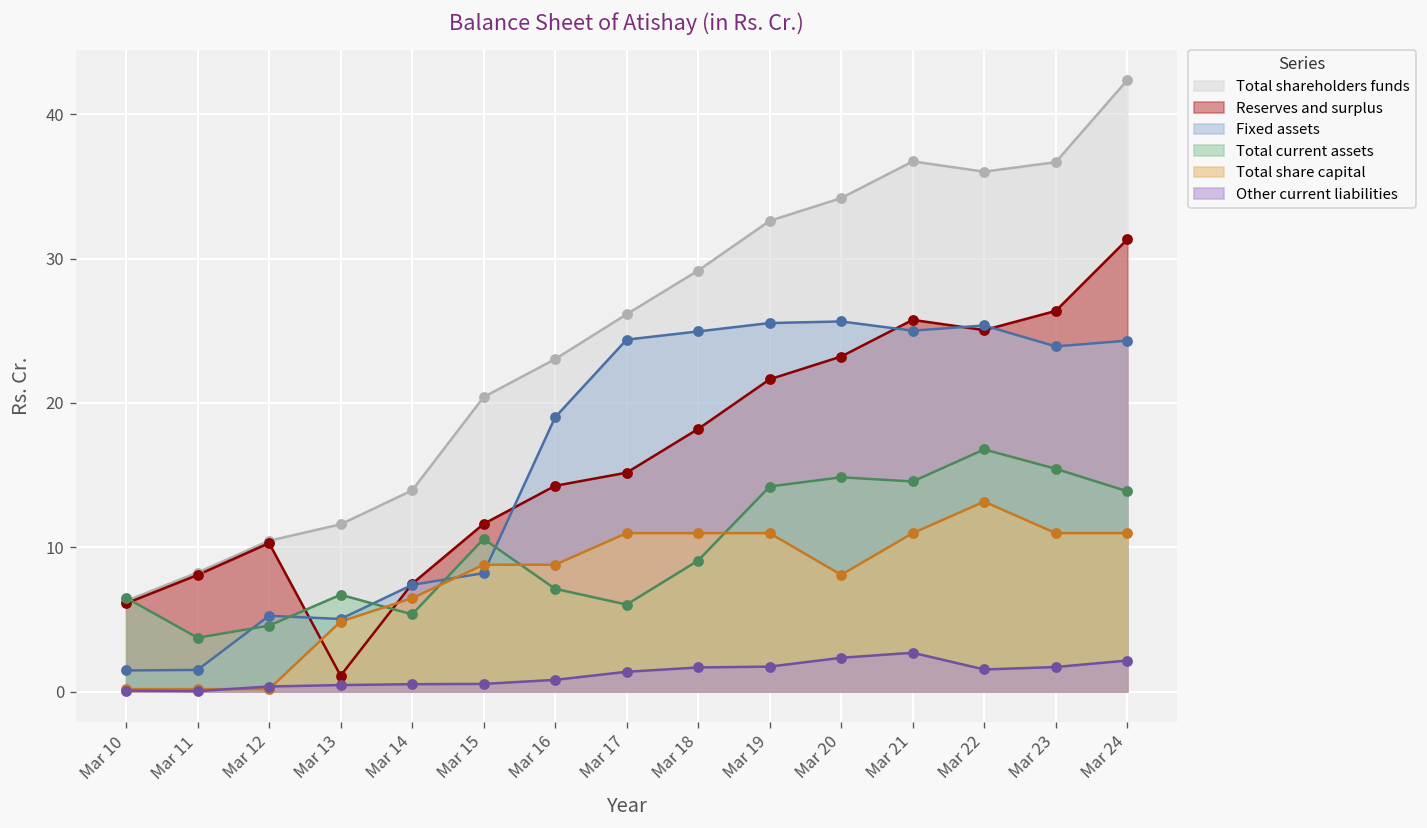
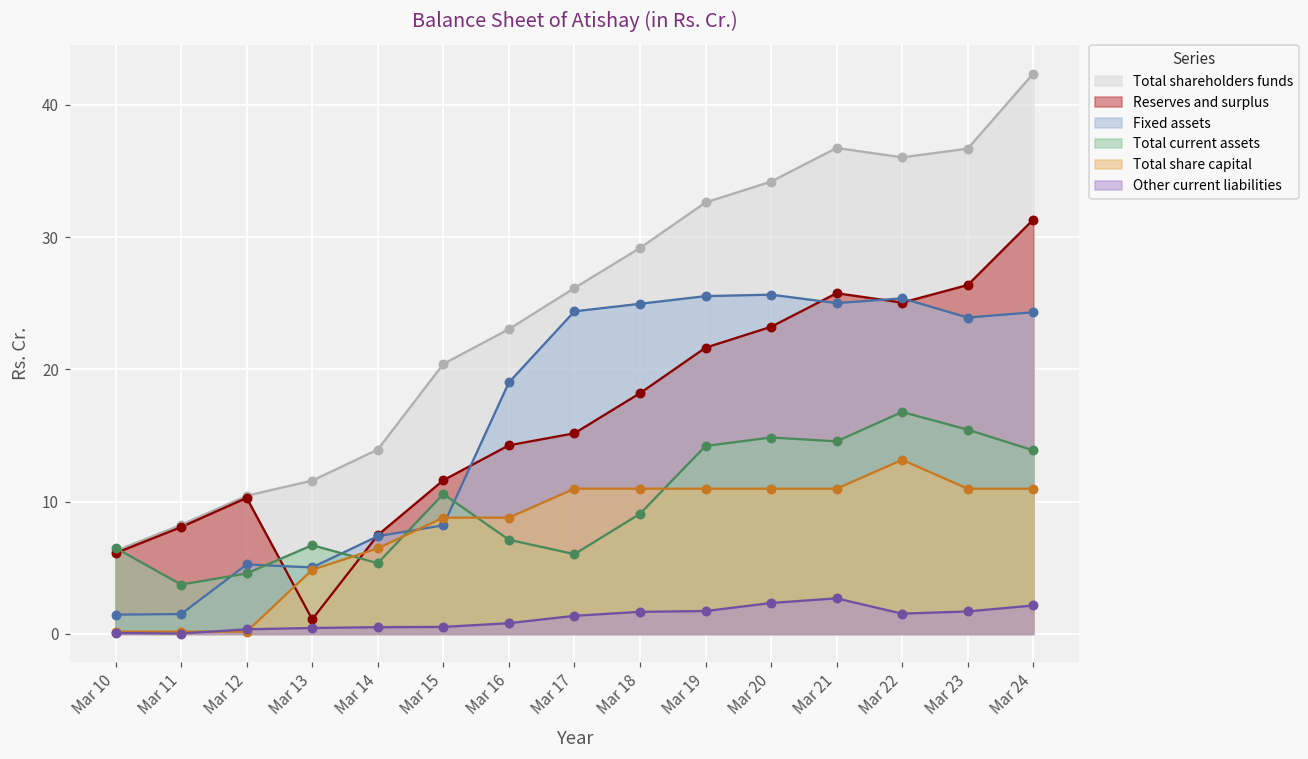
Total share capital, Mar 20: 8.1 -> 11.0
